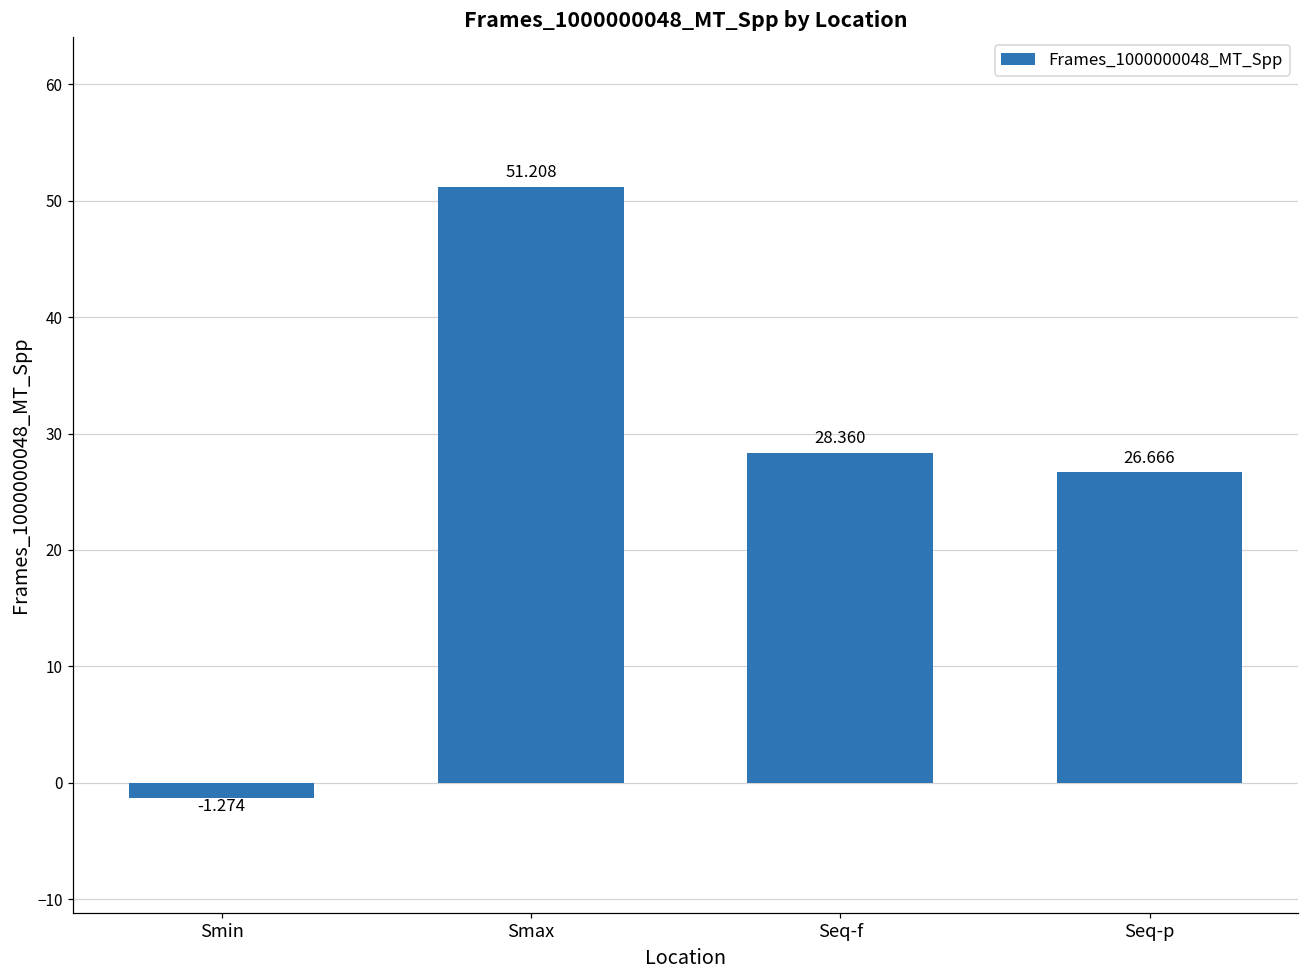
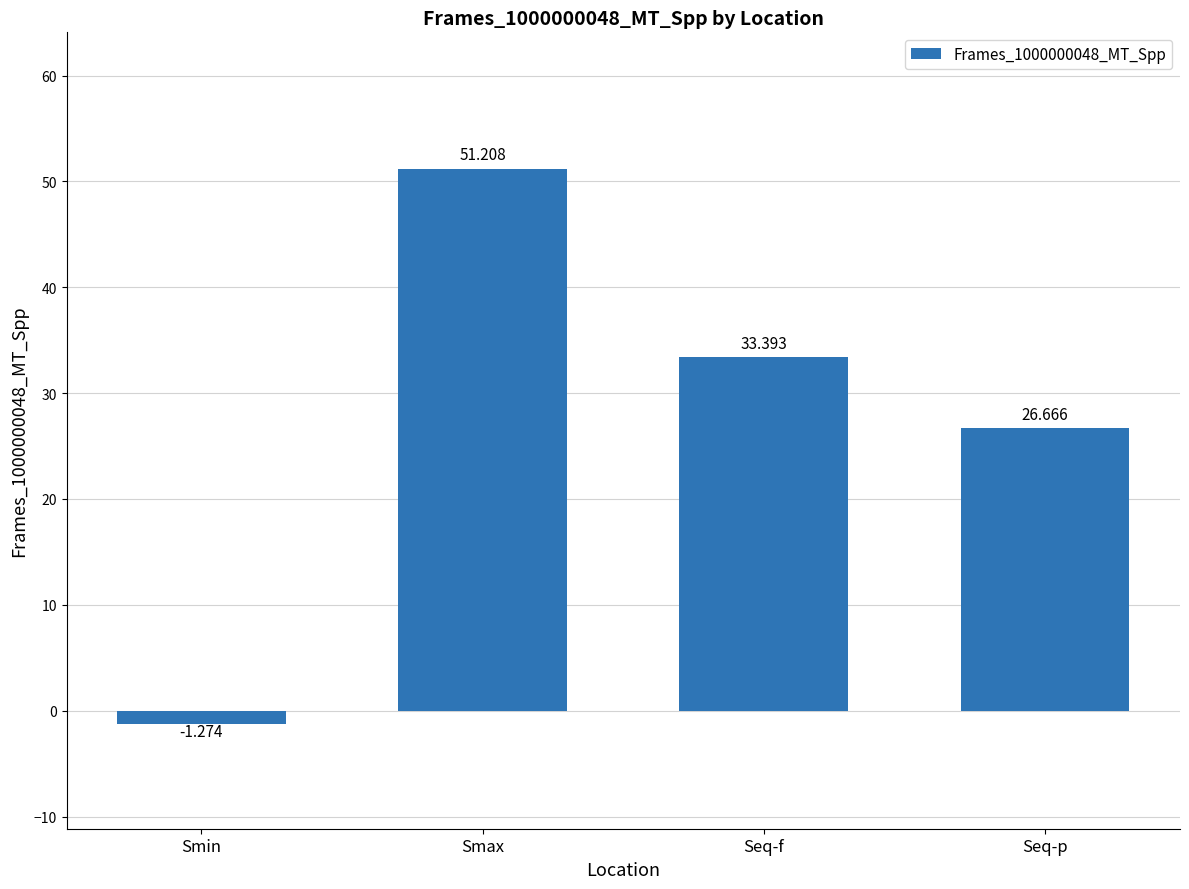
Seq-f: 28.360 -> 33.393
